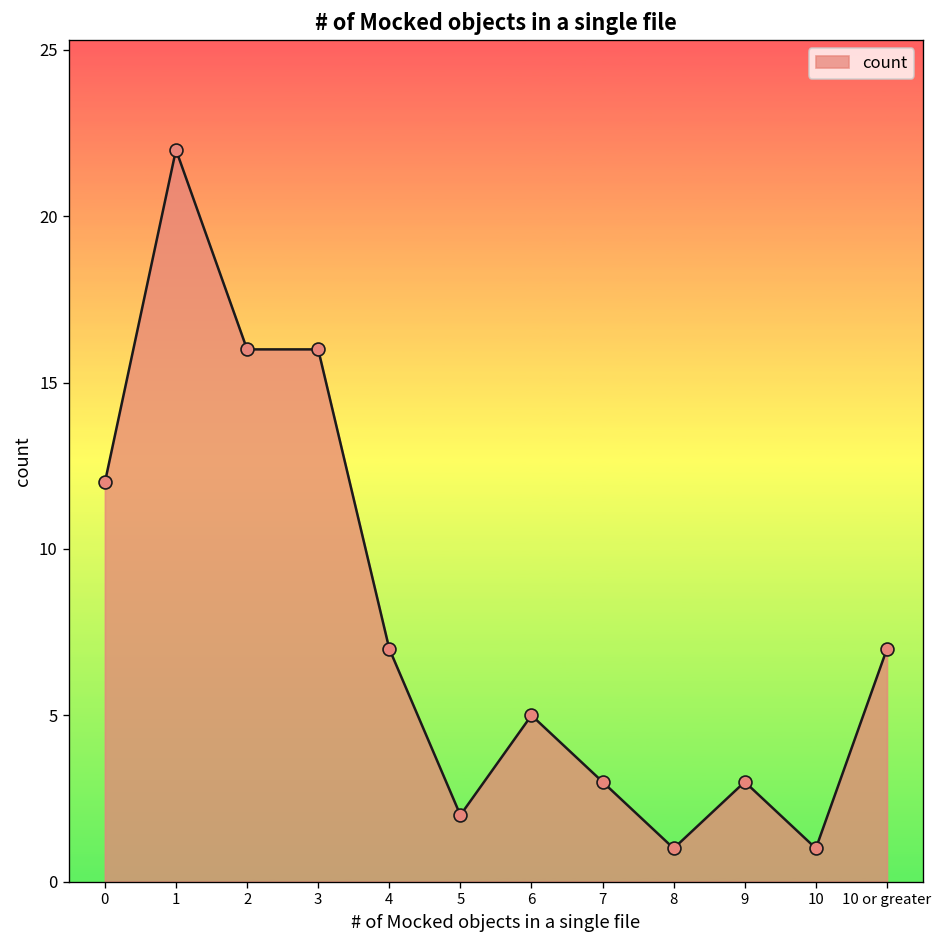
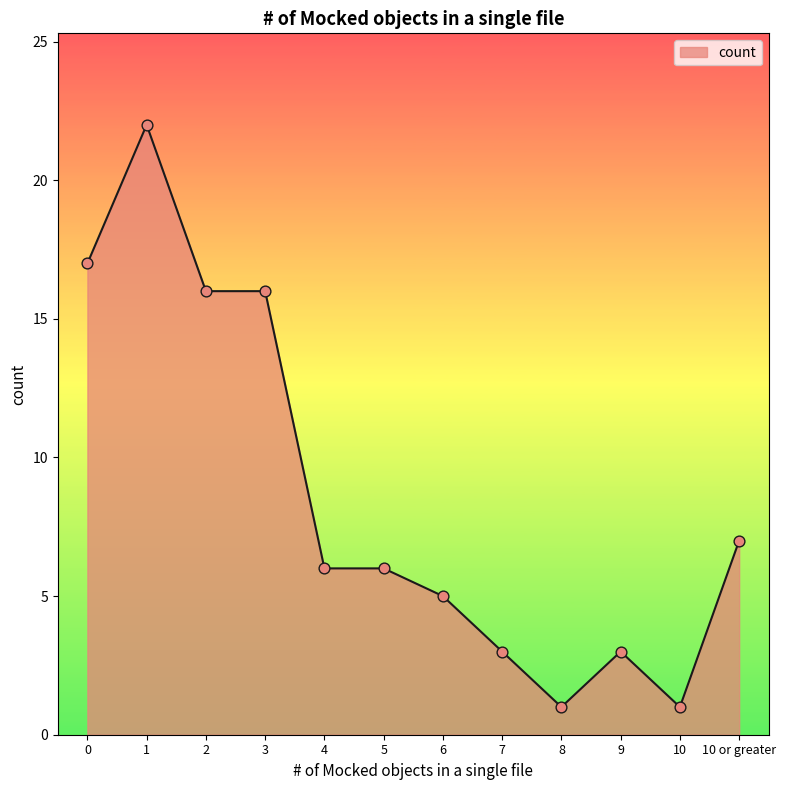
0: 12 -> 17
4: 7 -> 6
5: 2 -> 6
